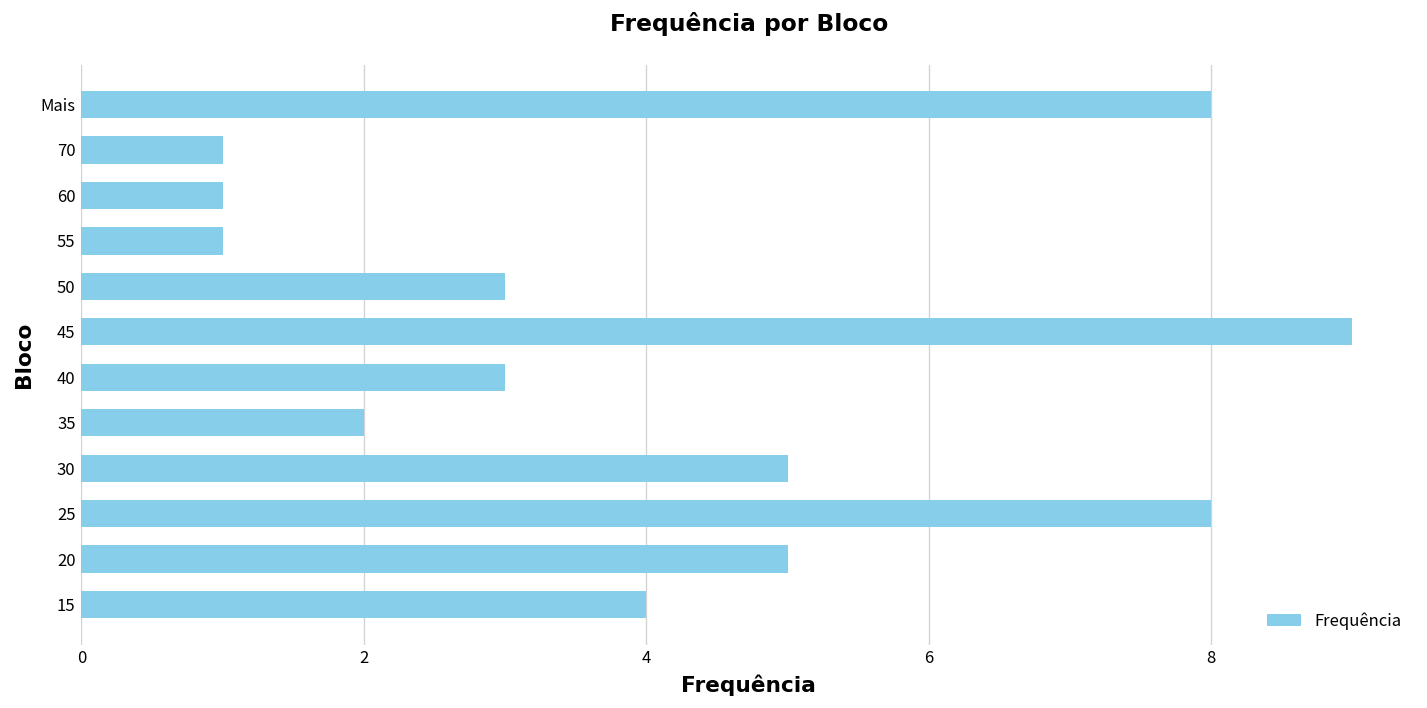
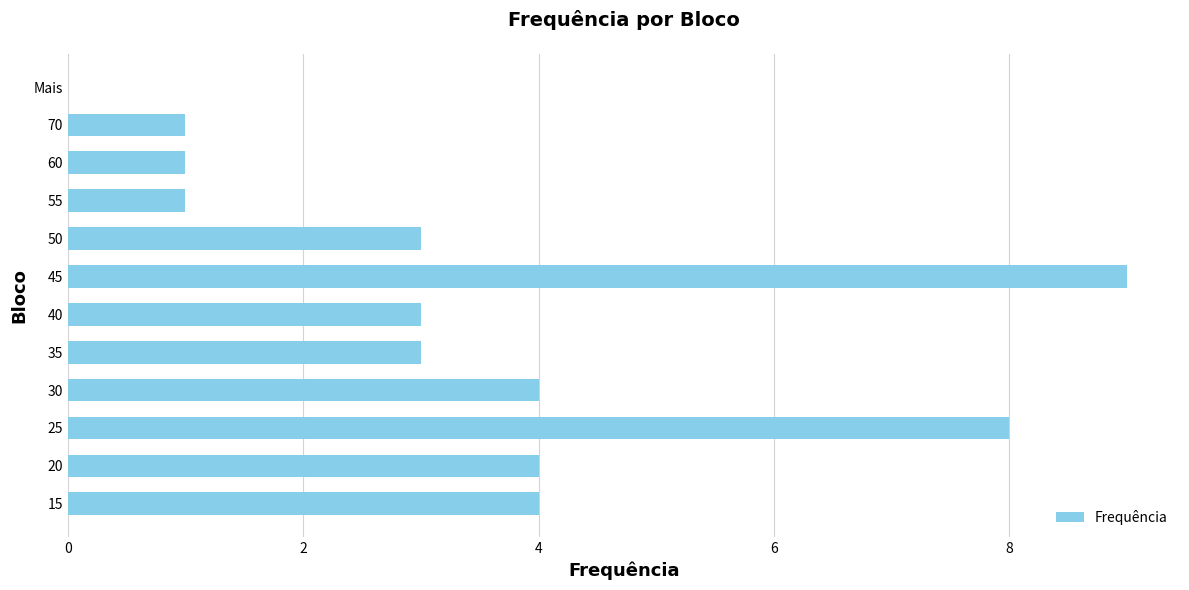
Mais: 8 -> 0
35: 2 -> 3
30: 5 -> 4
20: 5 -> 4
